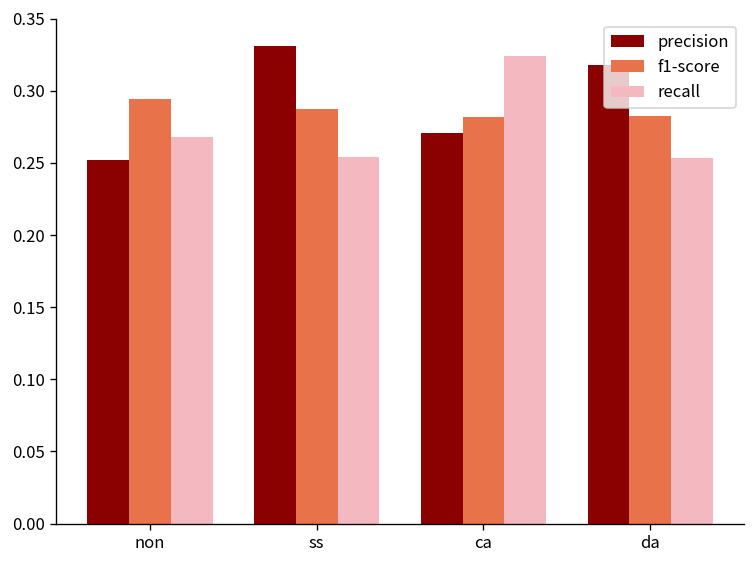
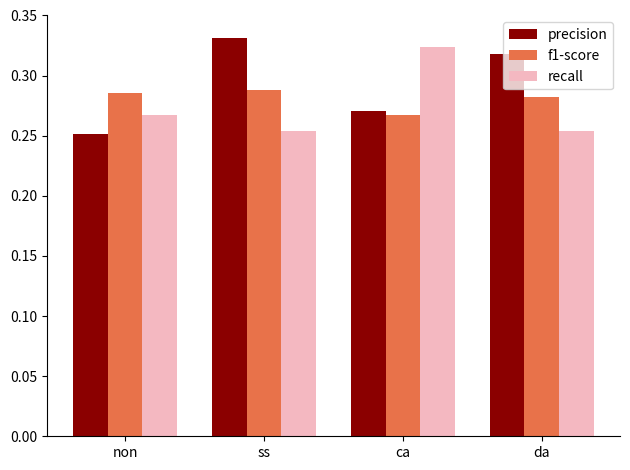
f1-score, non: 0.294 -> 0.286
f1-score, ca: 0.282 -> 0.268
